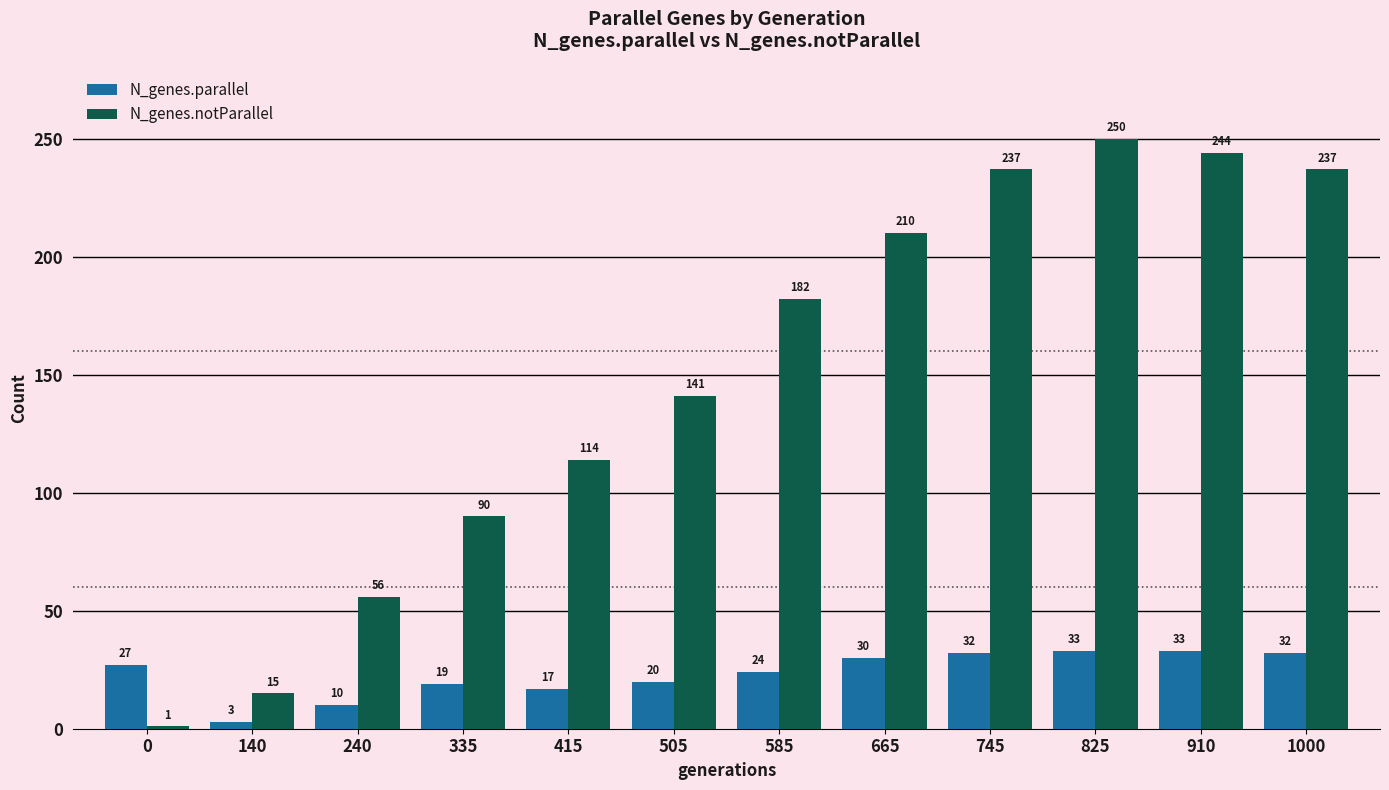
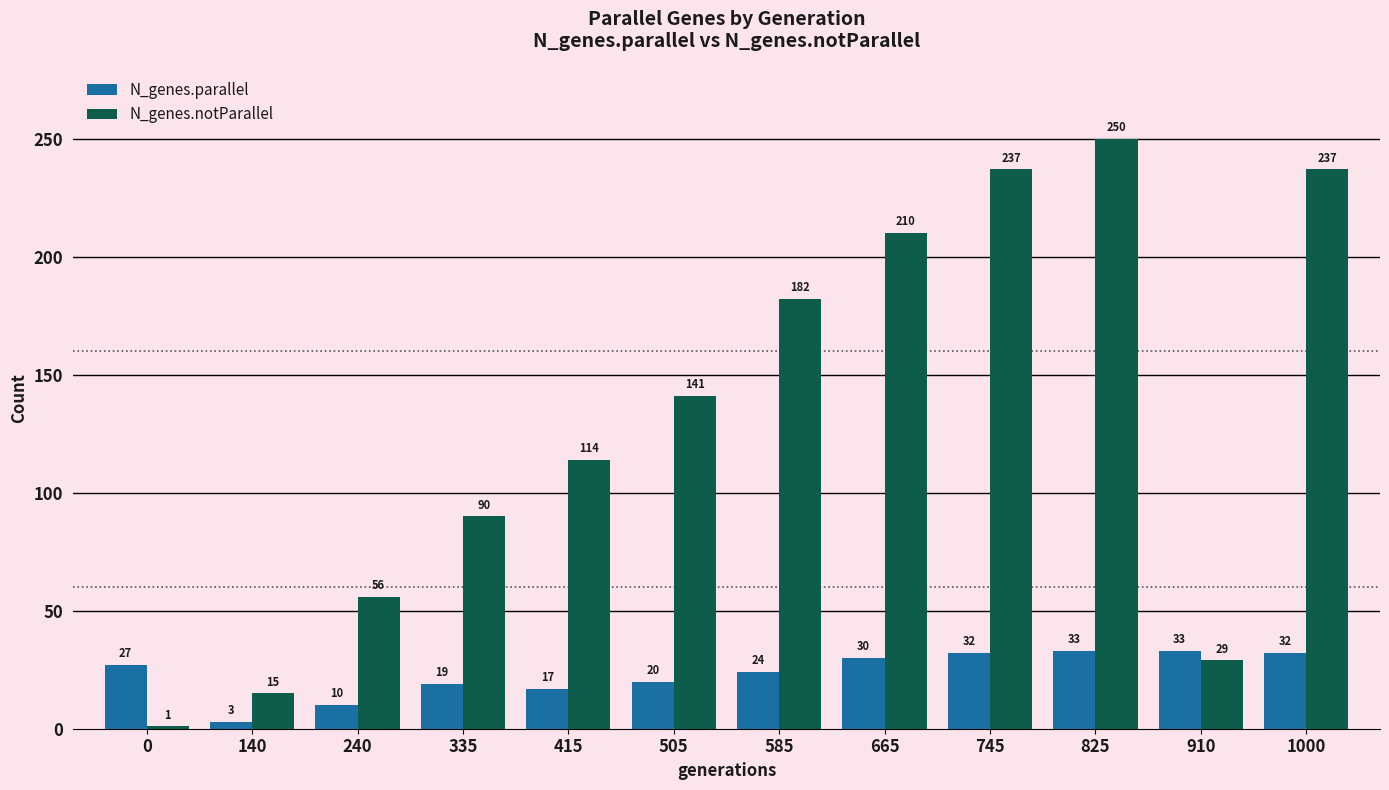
N_genes.notParallel, 910: 244 -> 29
